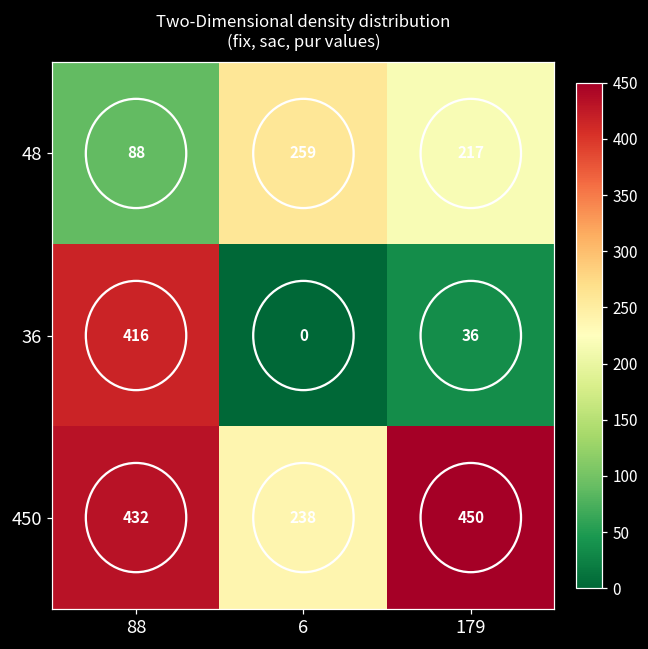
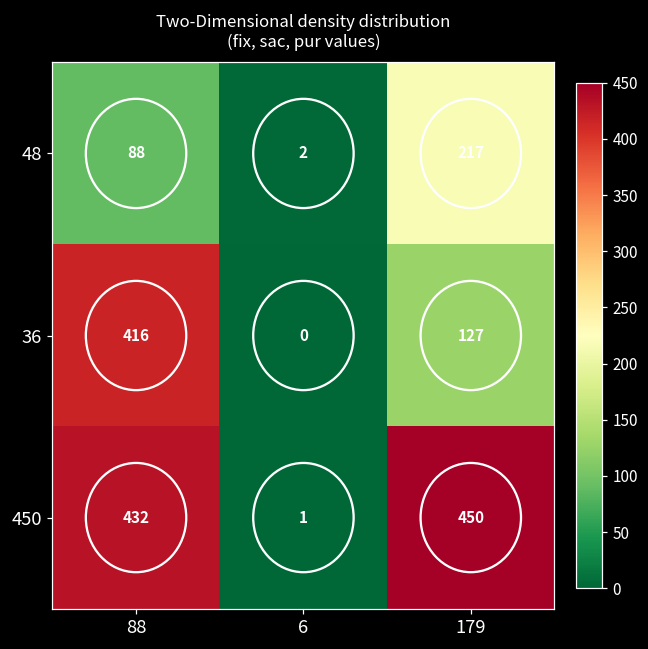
48, 6: 259 -> 2
36, 179: 36 -> 127
450, 6: 238 -> 1
